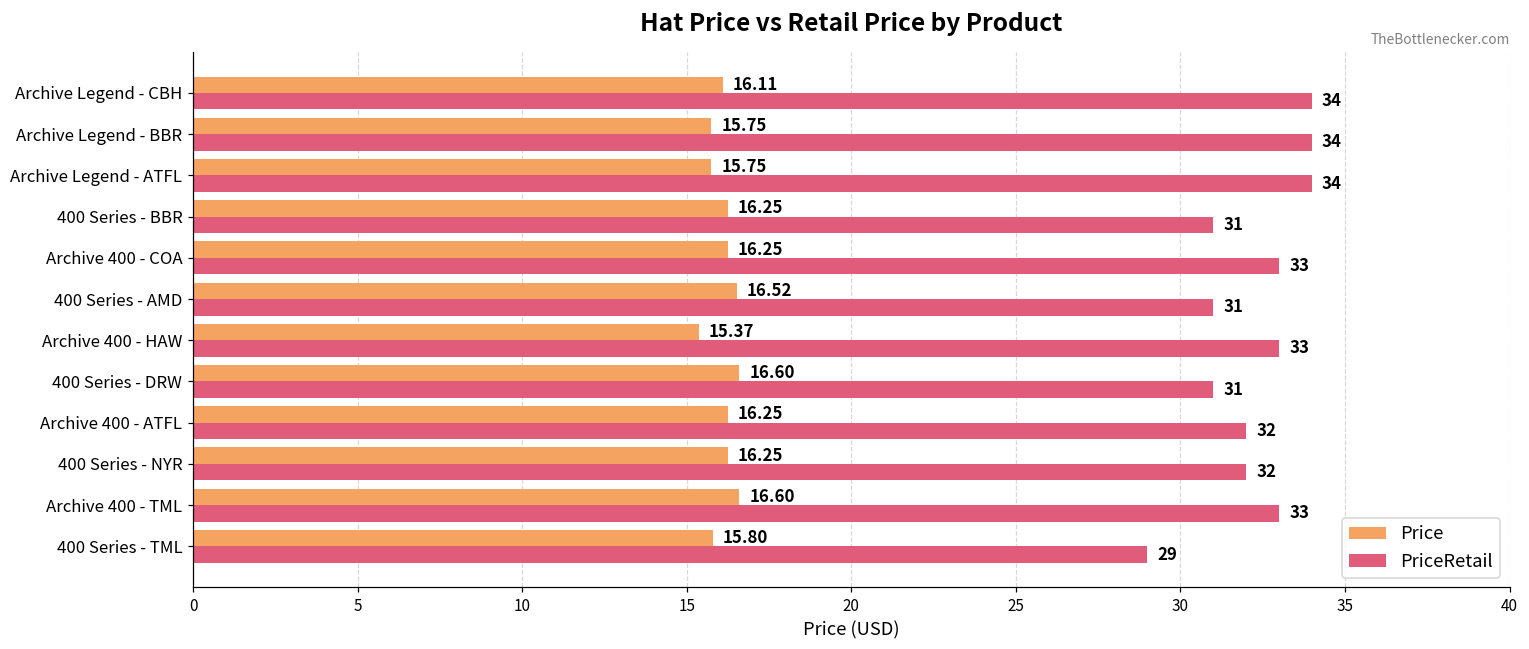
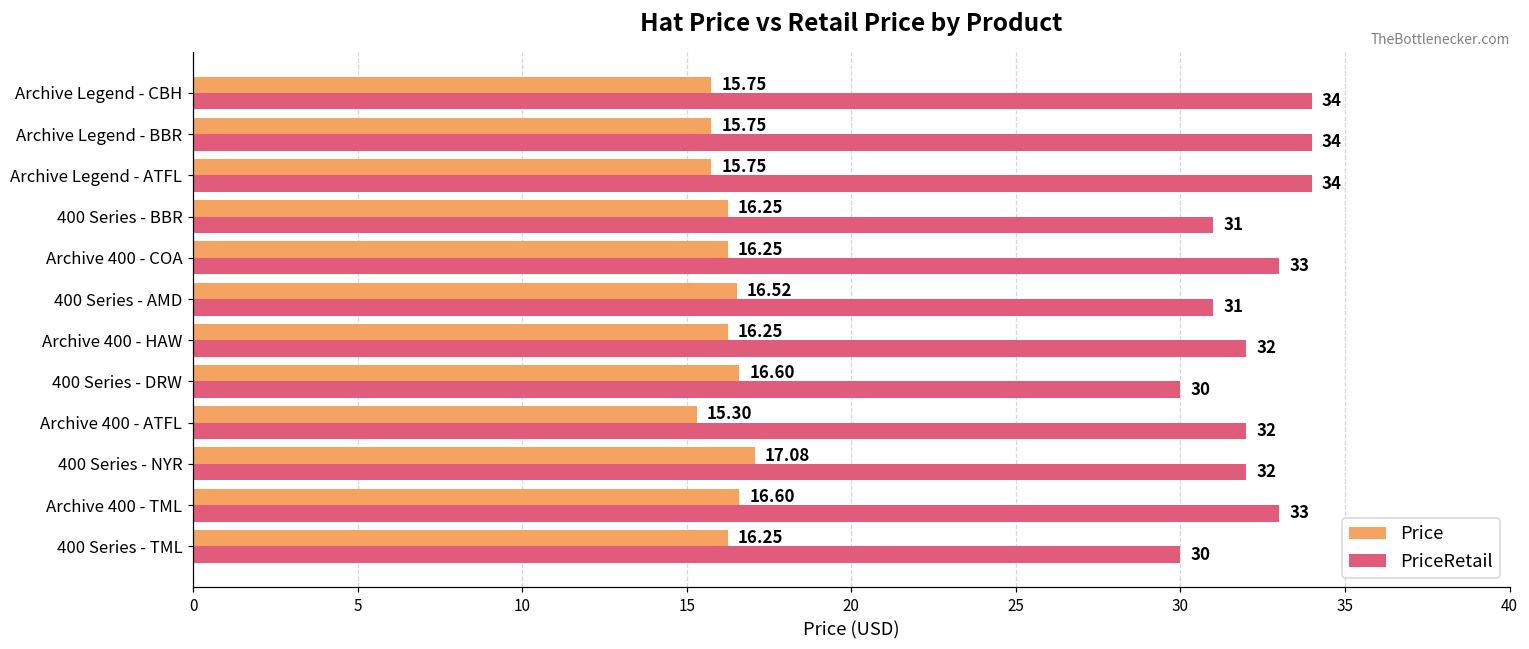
Price, Archive Legend - CBH: 16.11 -> 15.75
Price, Archive 400 - HAW: 15.37 -> 16.25
PriceRetail, Archive 400 - HAW: 33 -> 32
PriceRetail, 400 Series - DRW: 31 -> 30
Price, Archive 400 - ATFL: 16.25 -> 15.30
Price, 400 Series - NYR: 16.25 -> 17.08
Price, 400 Series - TML: 15.80 -> 16.25
PriceRetail, 400 Series - TML: 29 -> 30
